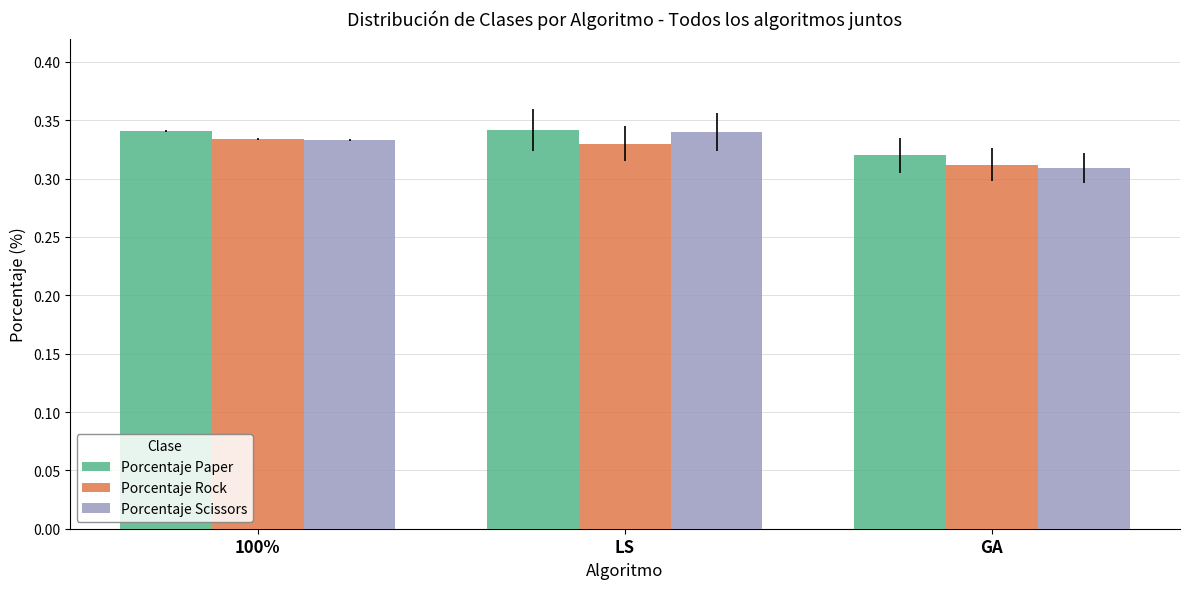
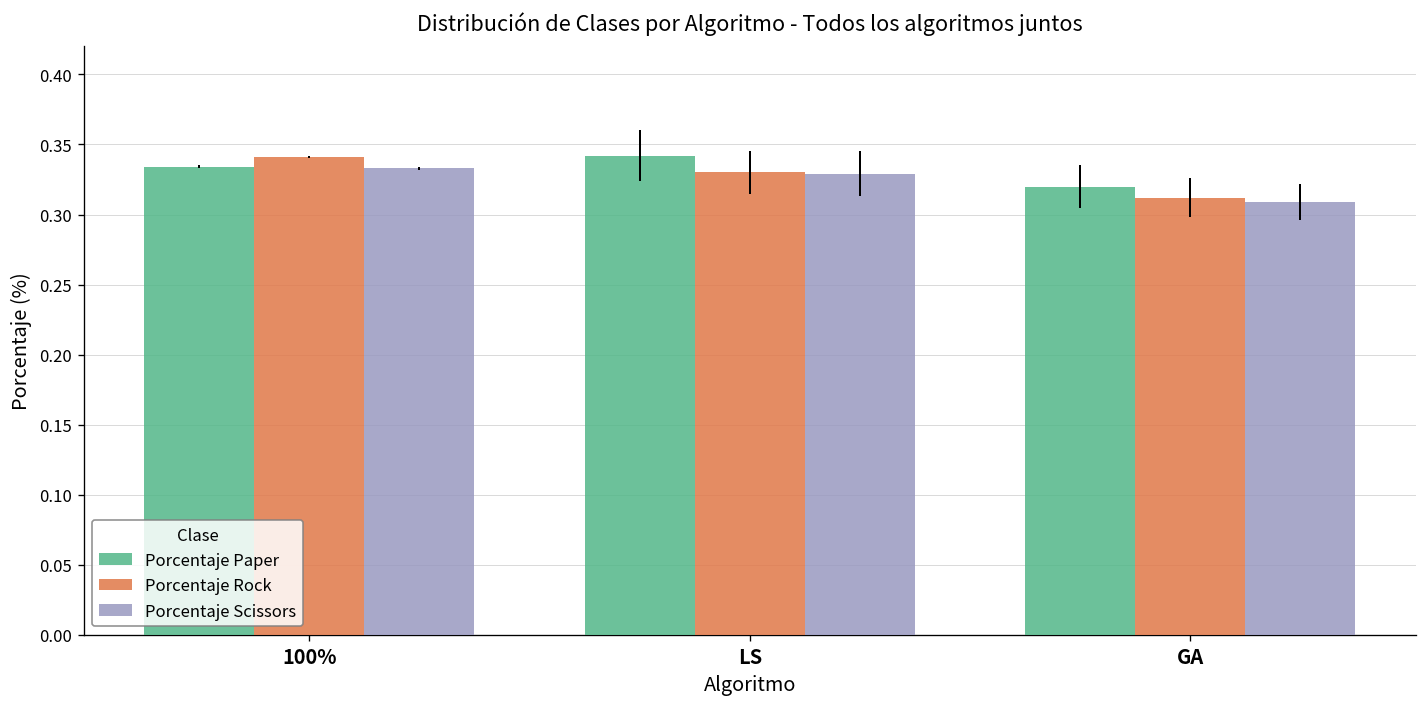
Porcentaje Paper, 100%: 0.341 -> 0.334
Porcentaje Rock, 100%: 0.334 -> 0.341
Porcentaje Scissors, LS: 0.340 -> 0.329
